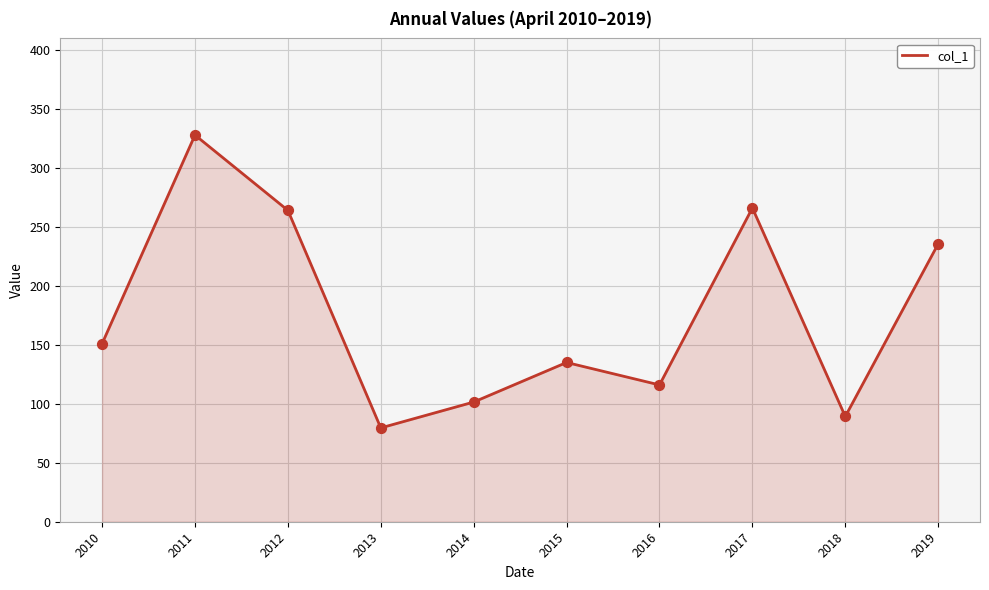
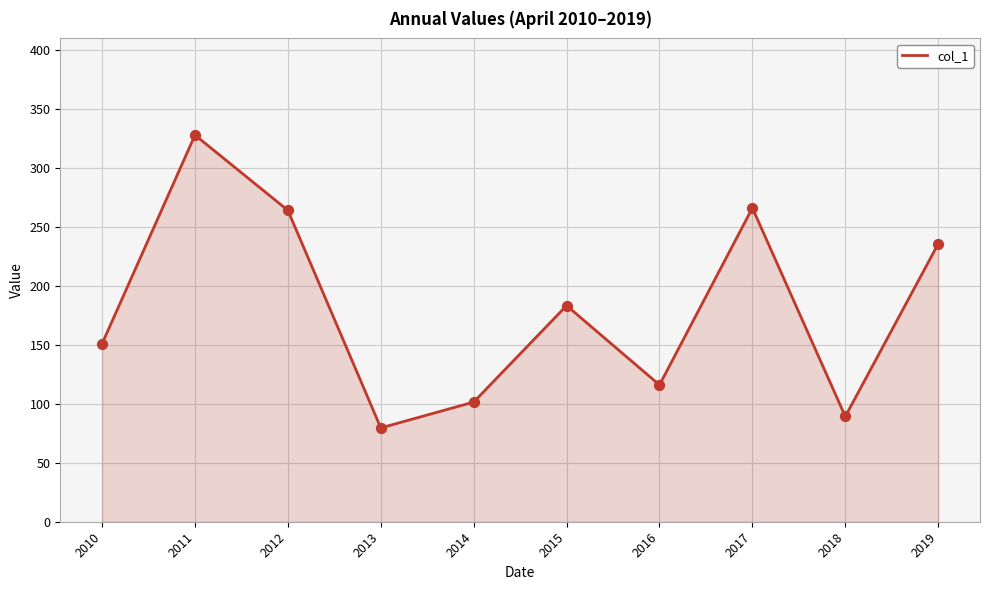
2015: 135 -> 183
